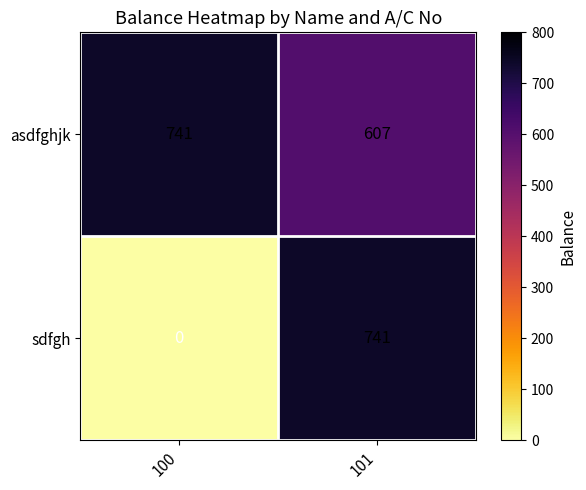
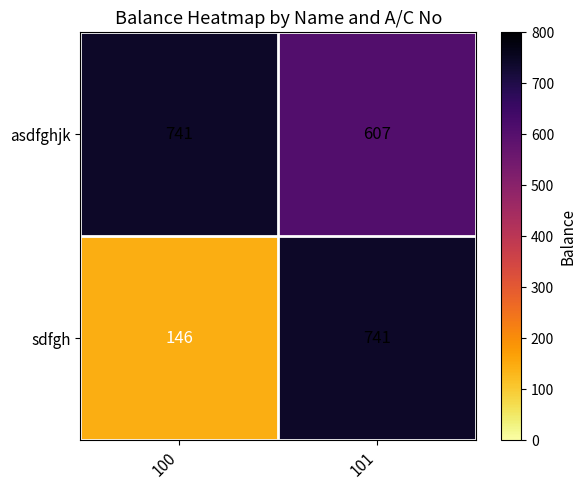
sdfgh, 100: 0 -> 146
